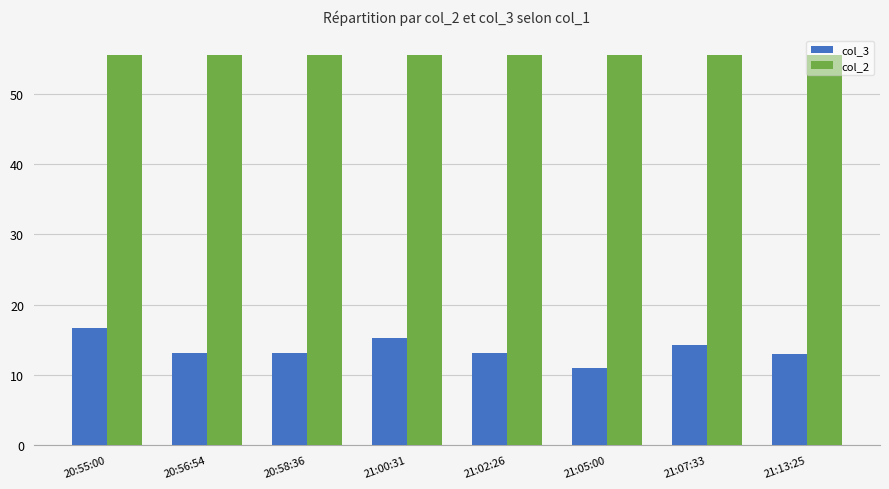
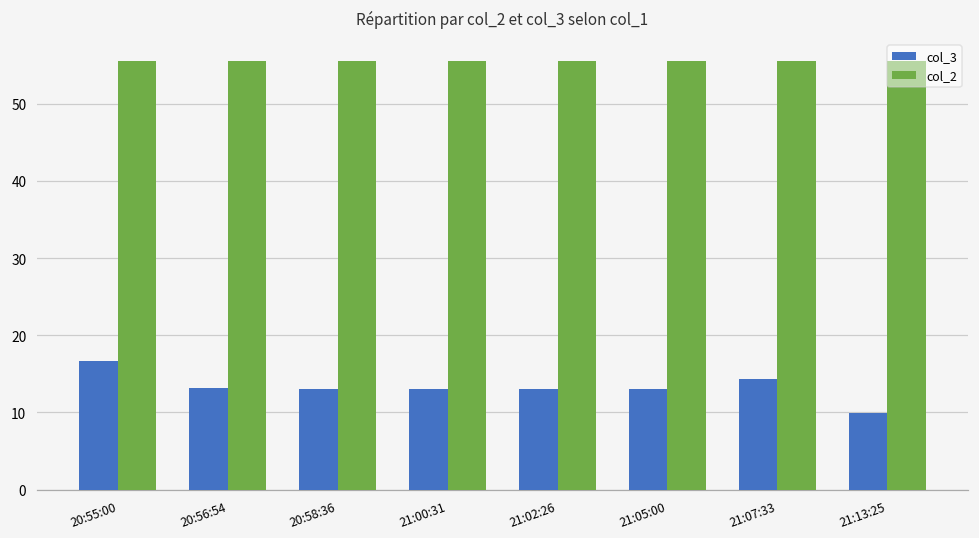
col_3, 21:00:31: 15 -> 13
col_3, 21:05:00: 11 -> 13
col_3, 21:13:25: 13 -> 10
